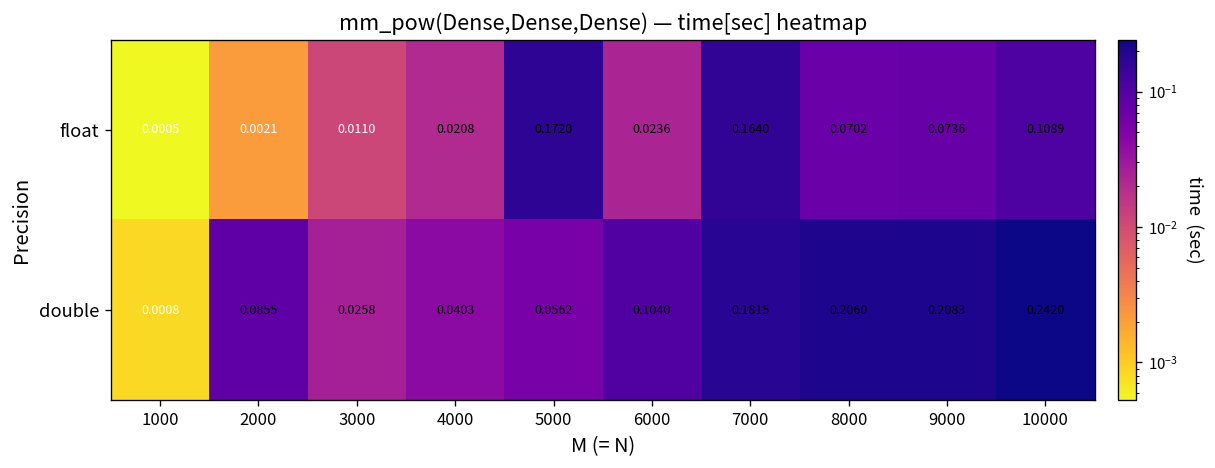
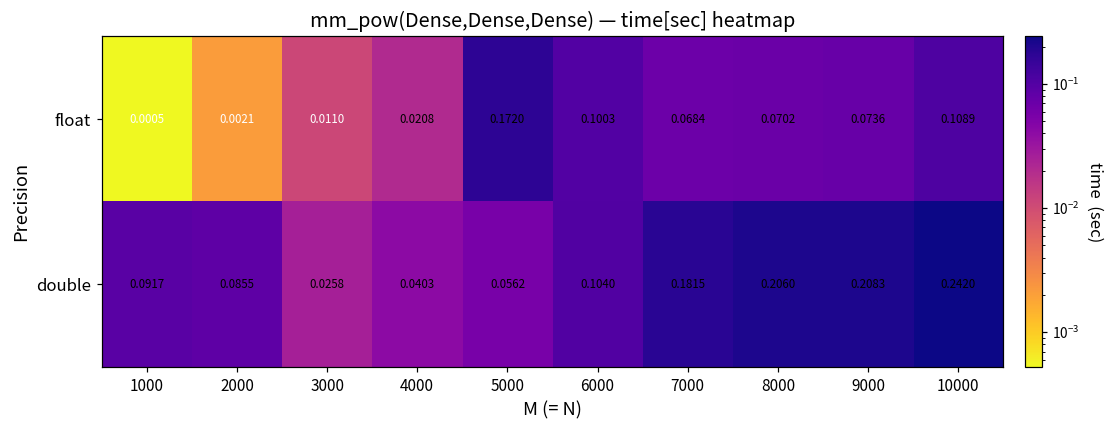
float, 6000: 0.0236 -> 0.1003
float, 7000: 0.1640 -> 0.0684
double, 1000: 0.0008 -> 0.0917
